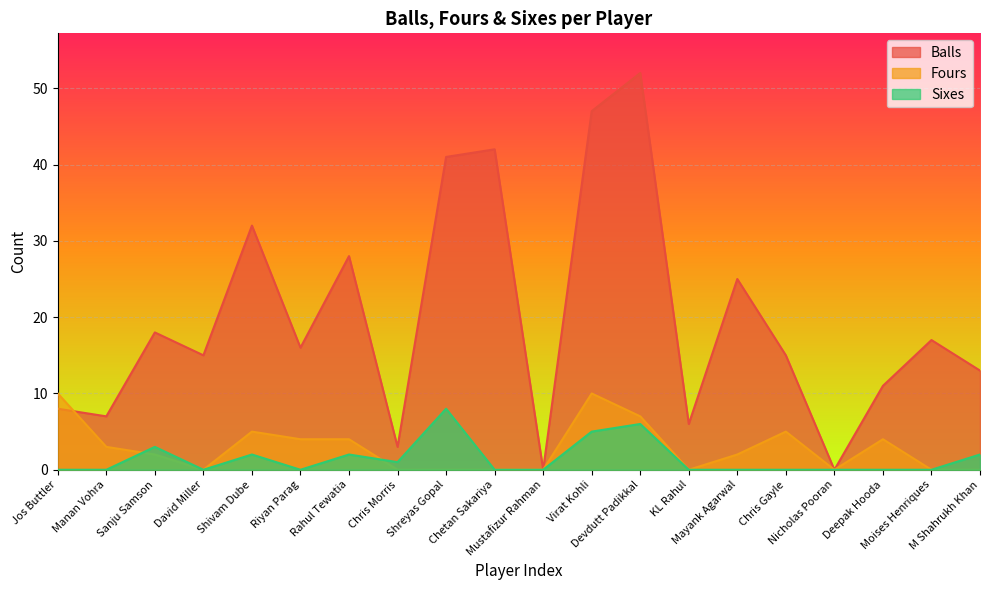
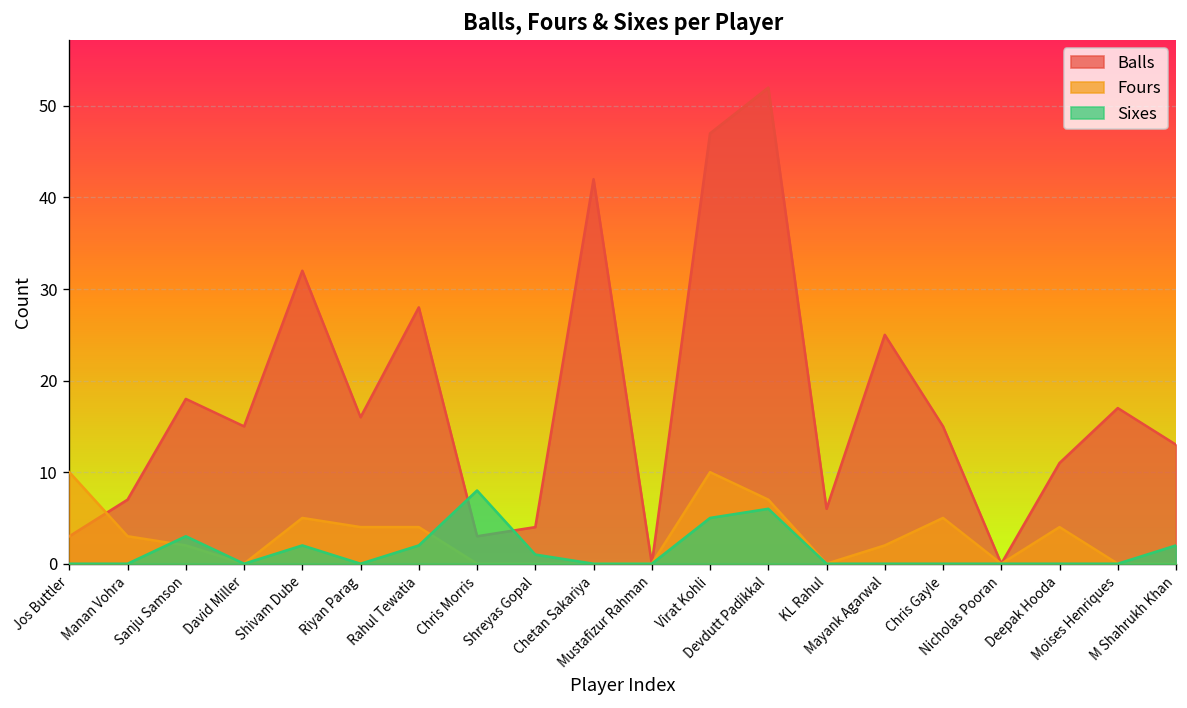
Balls, Jos Buttler: 8 -> 3
Sixes, Chris Morris: 1 -> 8
Balls, Shreyas Gopal: 41 -> 4
Sixes, Shreyas Gopal: 8 -> 1
